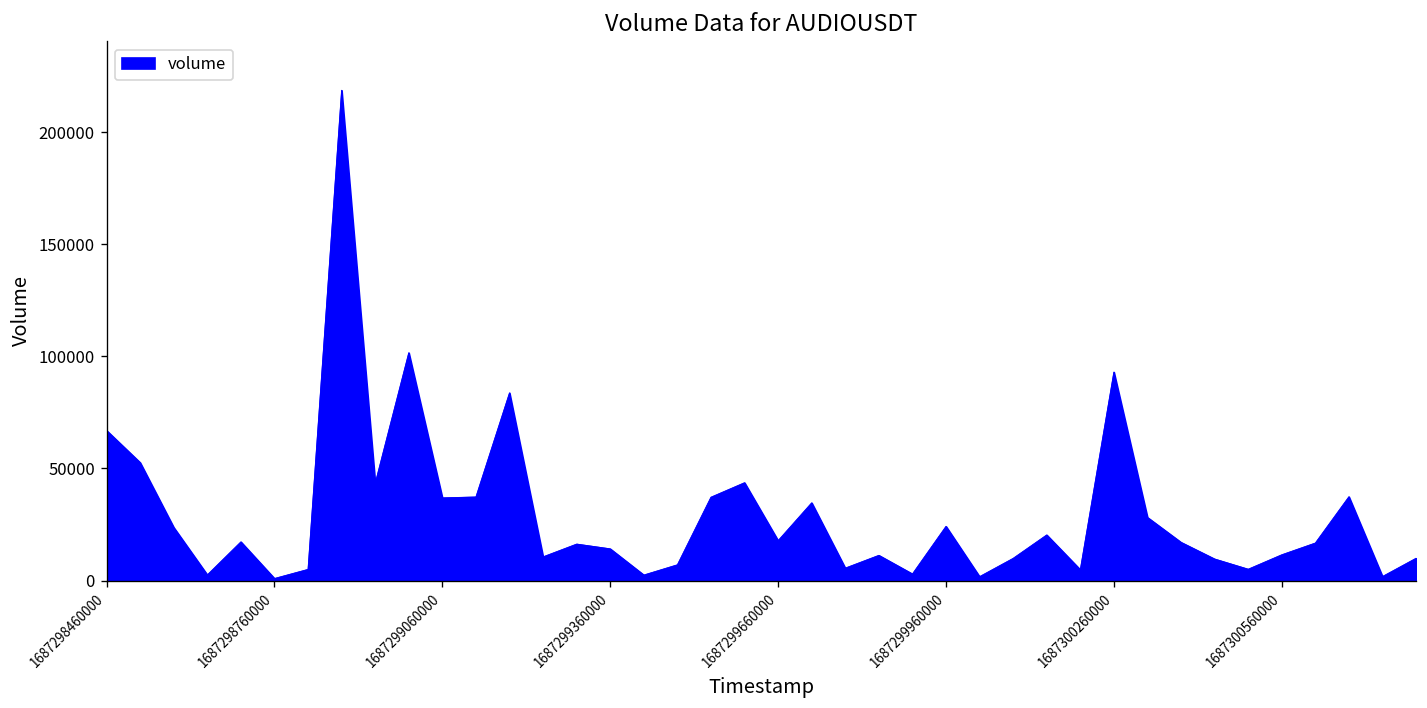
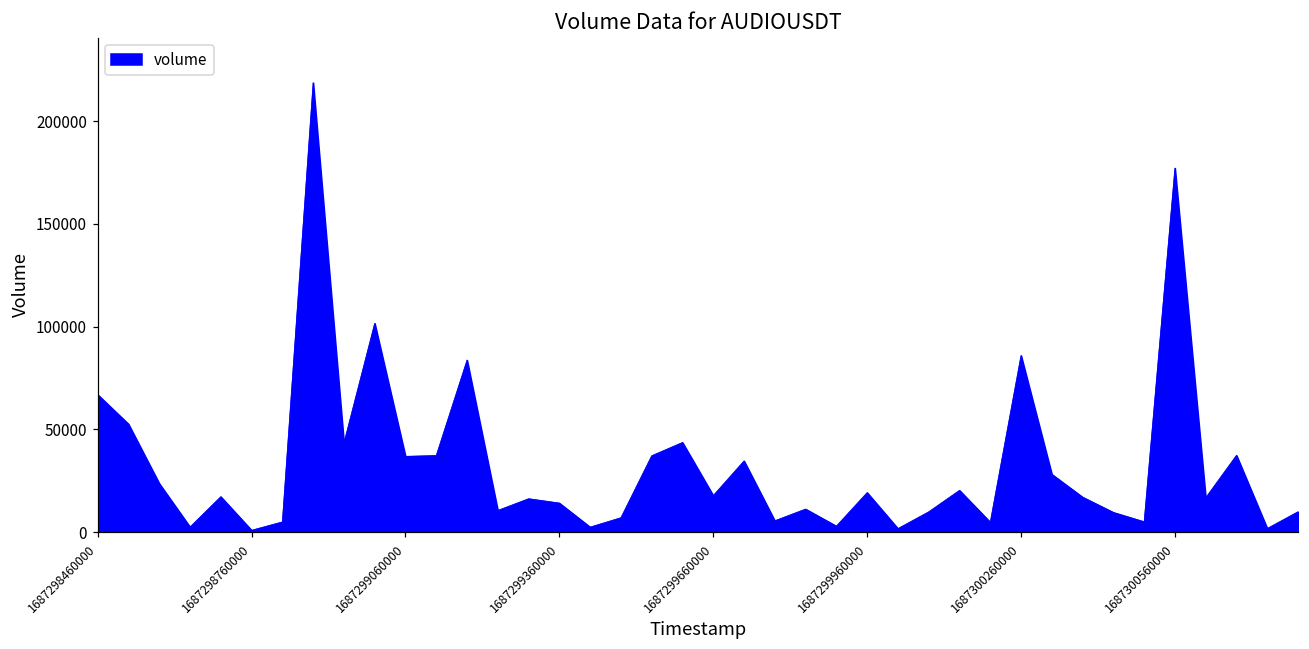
1687299960000: 24000 -> 19000
1687300260000: 93000 -> 86000
1687300560000: 12000 -> 177000
